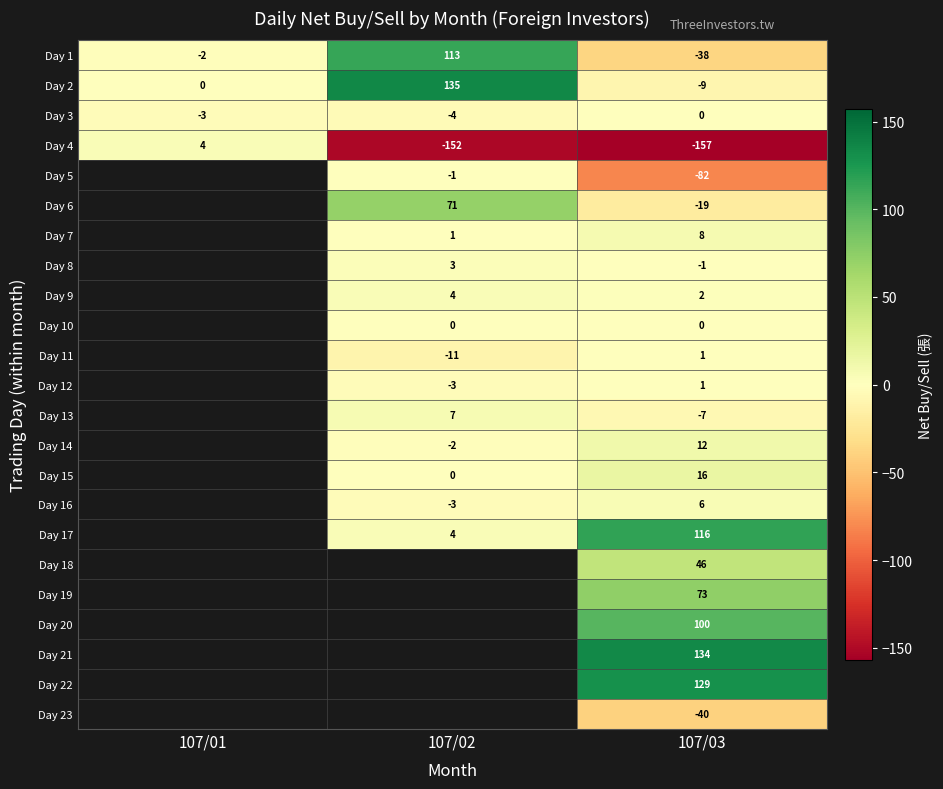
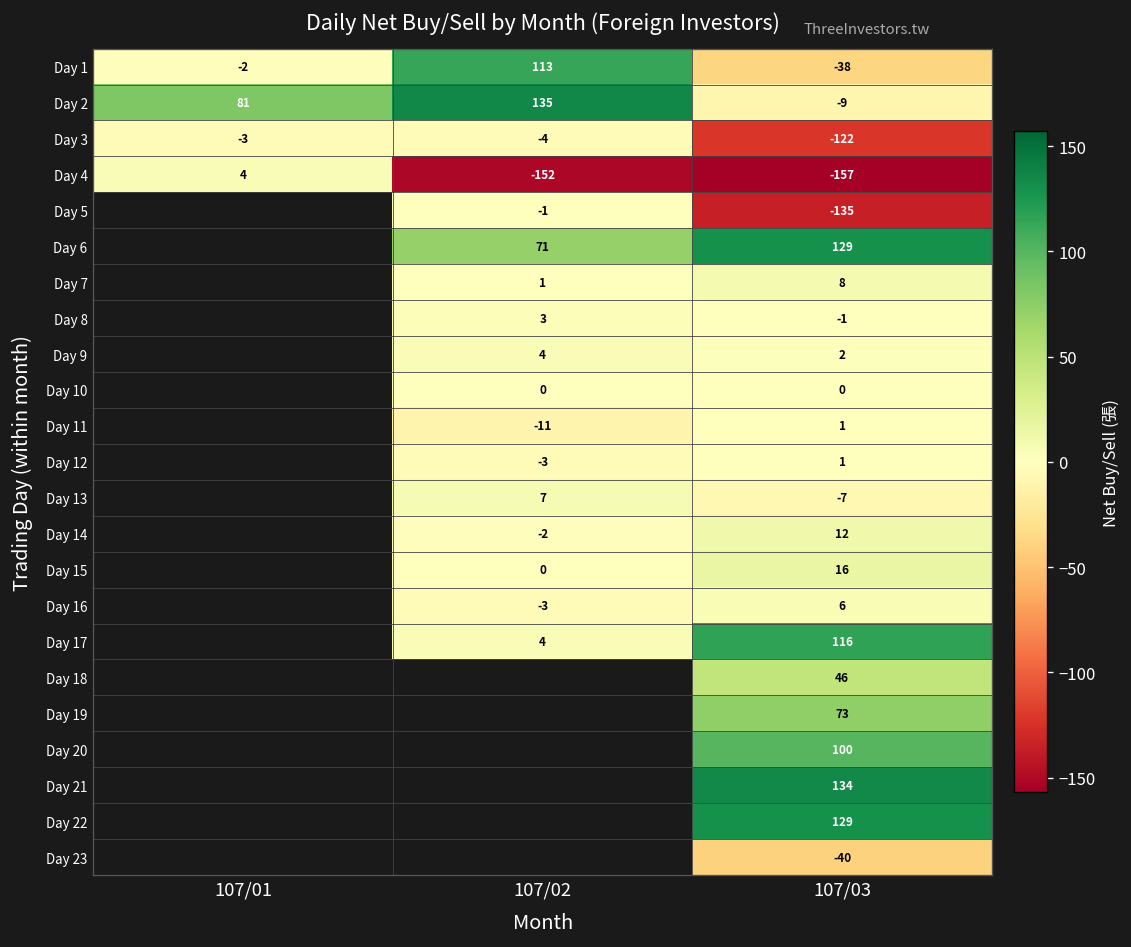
Day 2, 107/01: 0 -> 81
Day 3, 107/03: 0 -> -122
Day 5, 107/03: -82 -> -135
Day 6, 107/03: -19 -> 129
